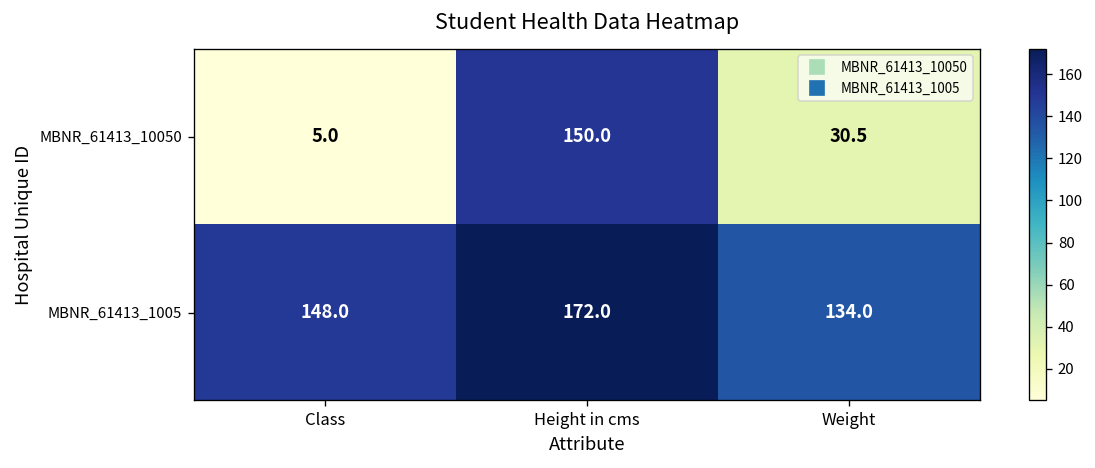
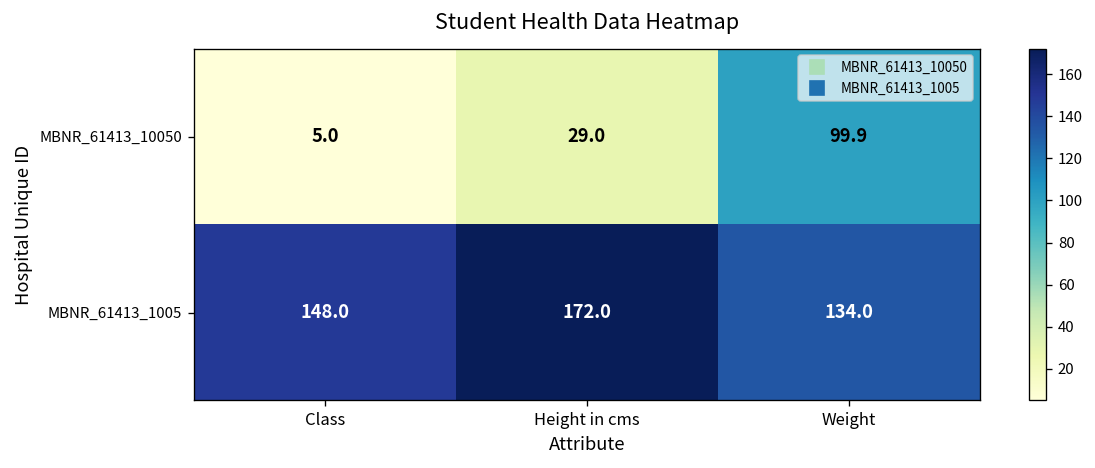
MBNR_61413_10050, Height in cms: 150.0 -> 29.0
MBNR_61413_10050, Weight: 30.5 -> 99.9
